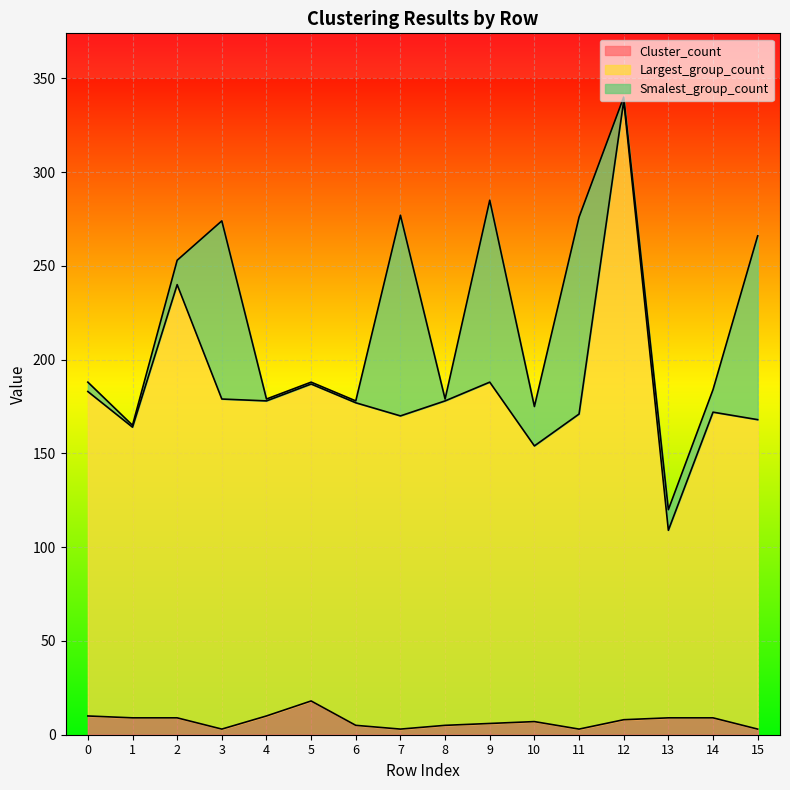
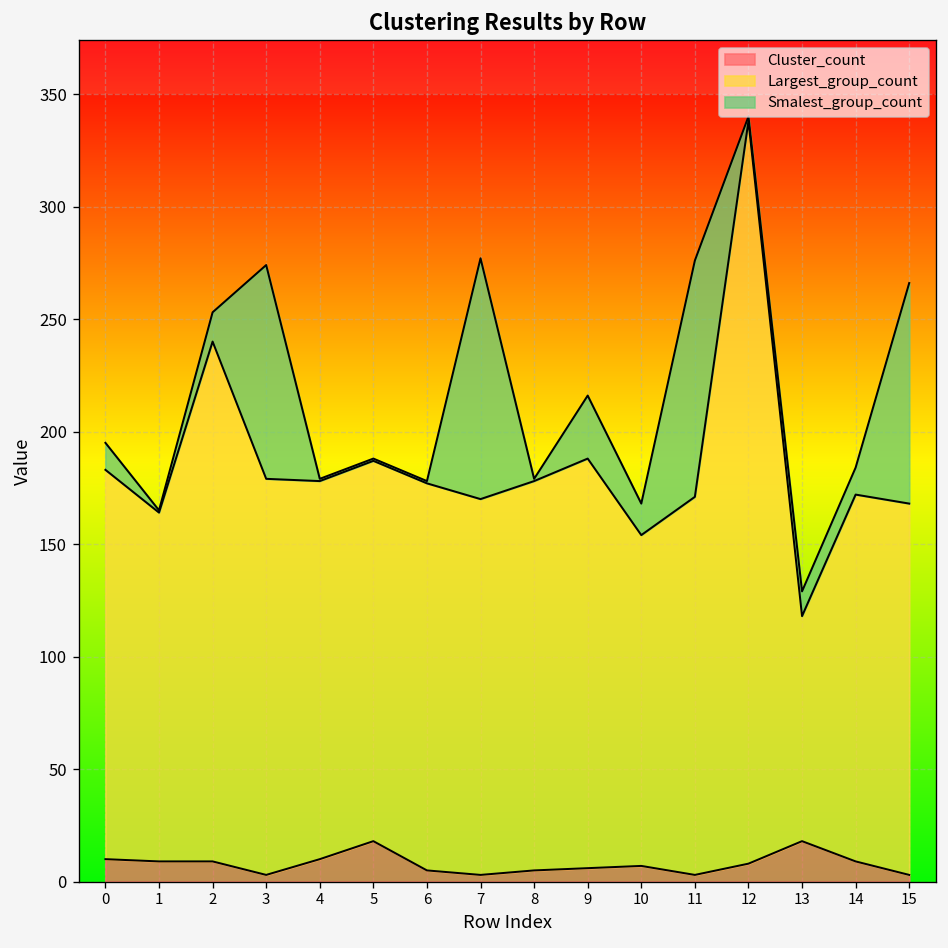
Smalest_group_count, 0: 5 -> 12
Smalest_group_count, 9: 97 -> 28
Smalest_group_count, 10: 21 -> 14
Cluster_count, 13: 9 -> 18
